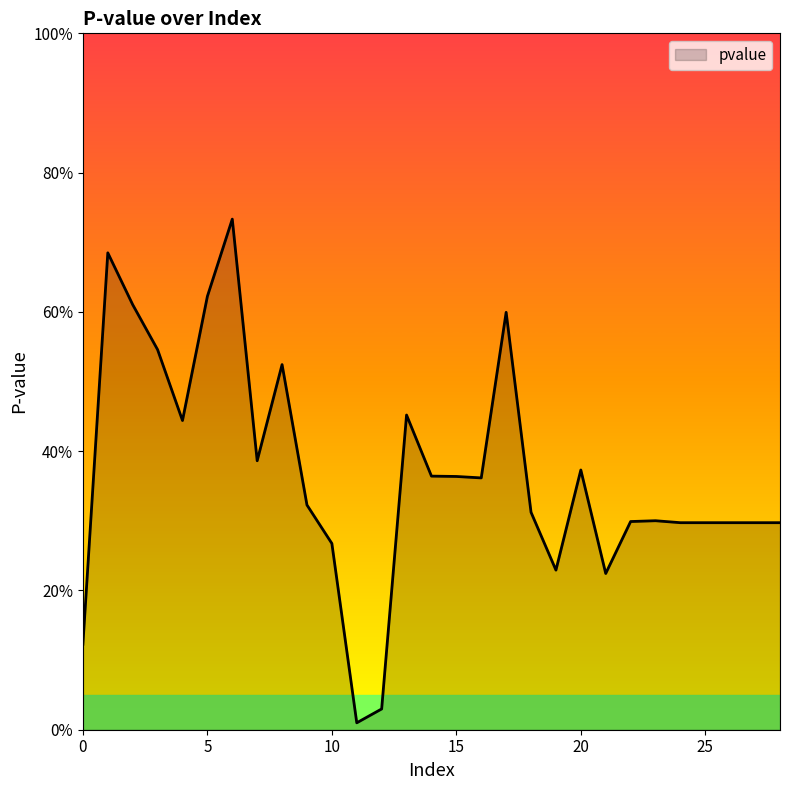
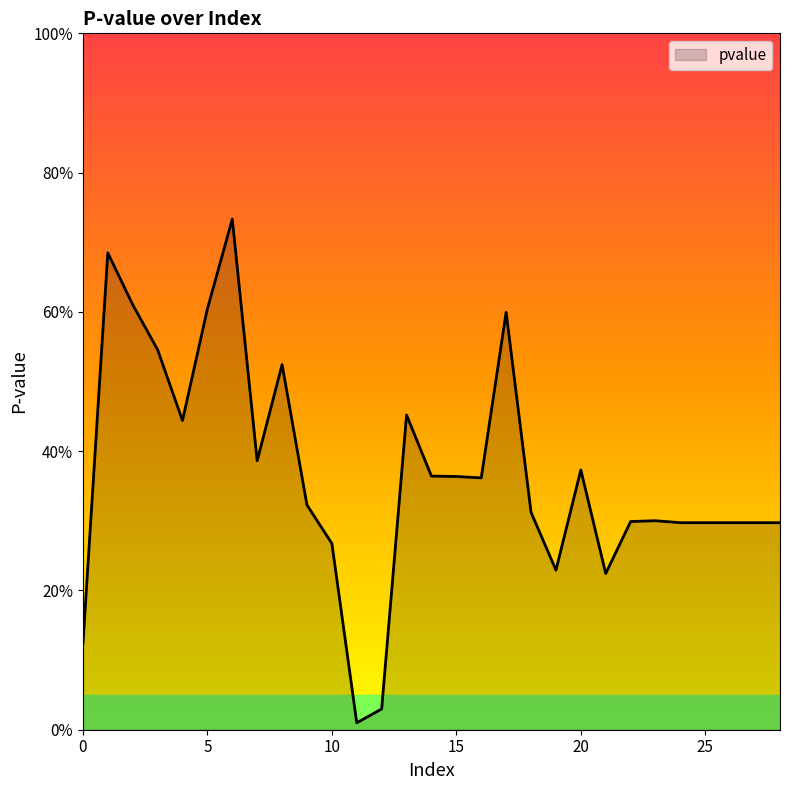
5: 62% -> 60%
